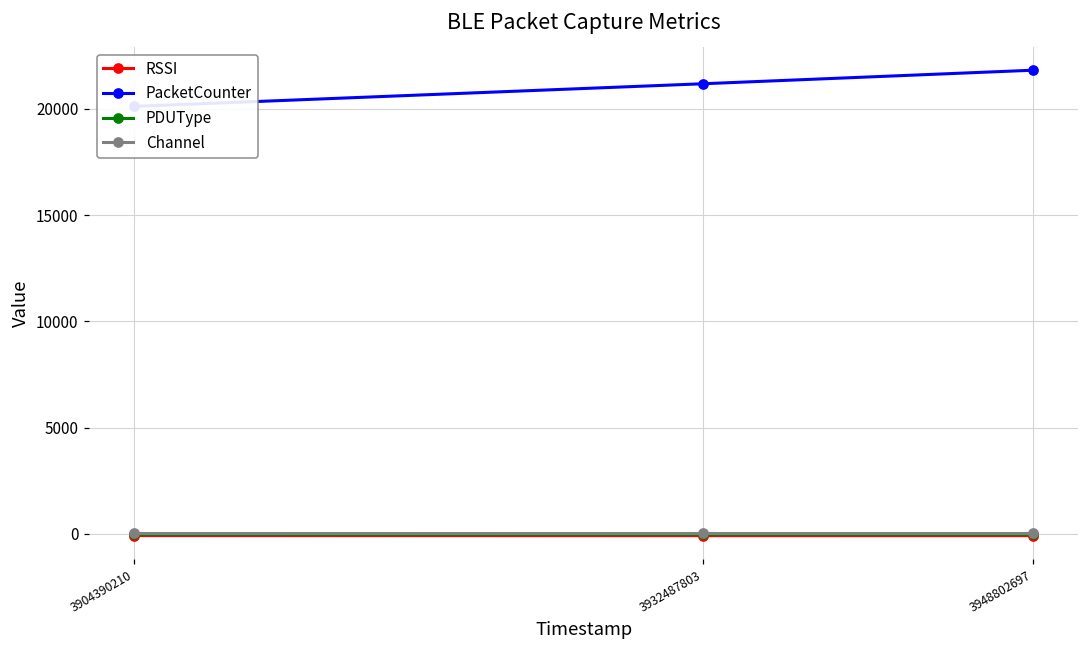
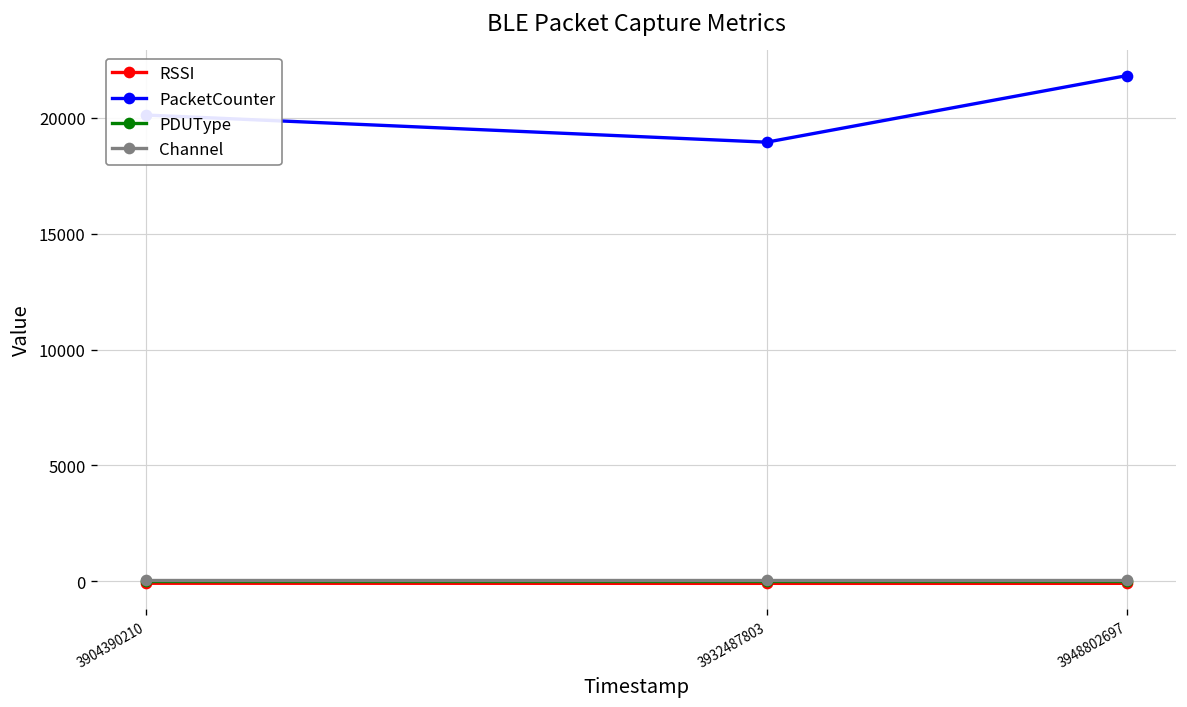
PacketCounter, 3932487803: 21200 -> 18900
